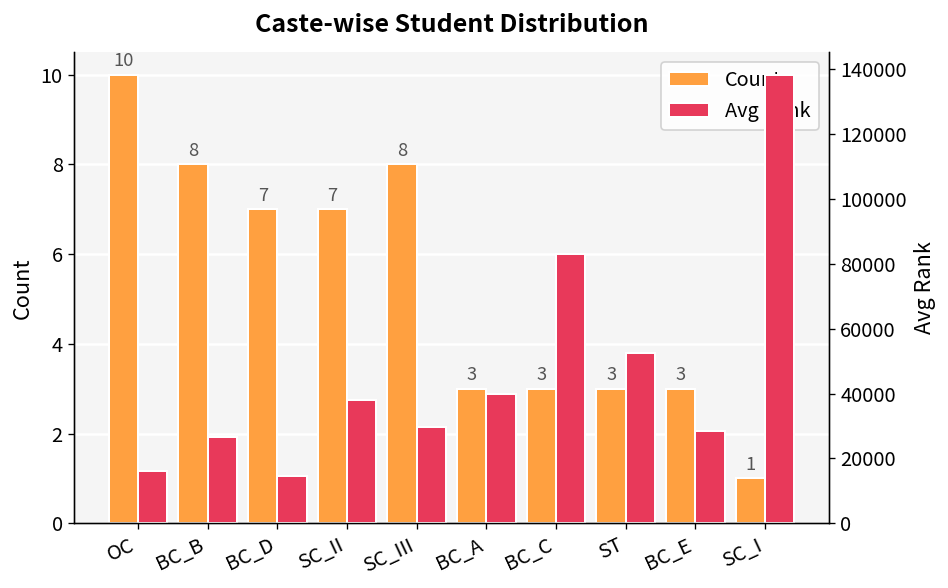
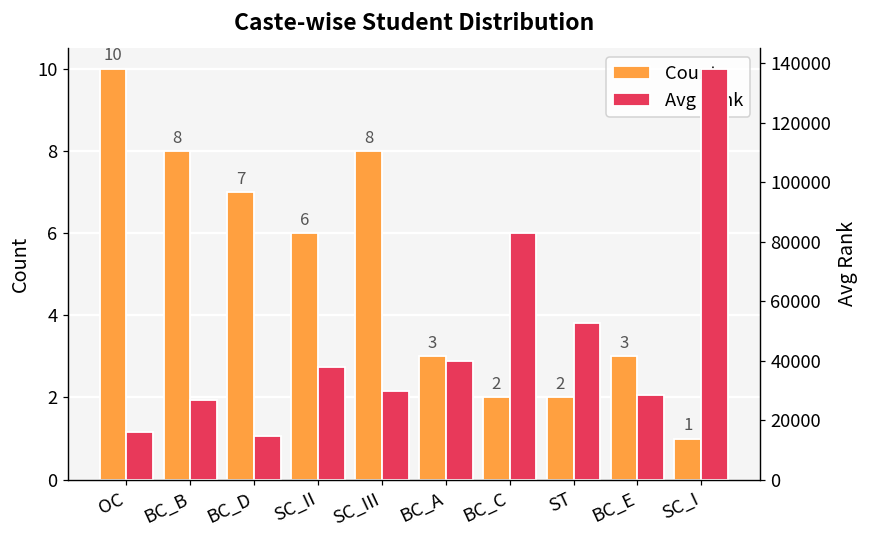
Count, SC_II: 7 -> 6
Count, BC_C: 3 -> 2
Count, ST: 3 -> 2
